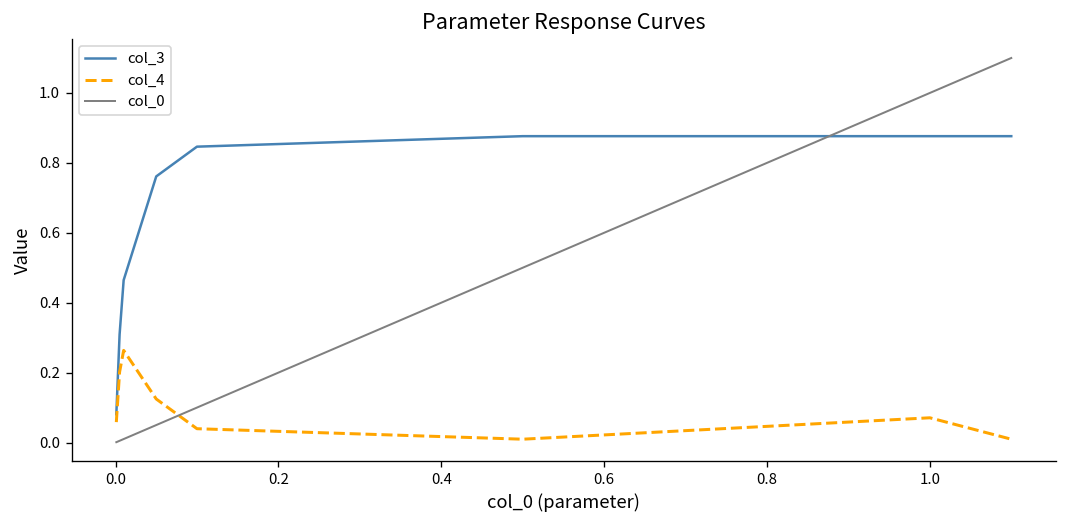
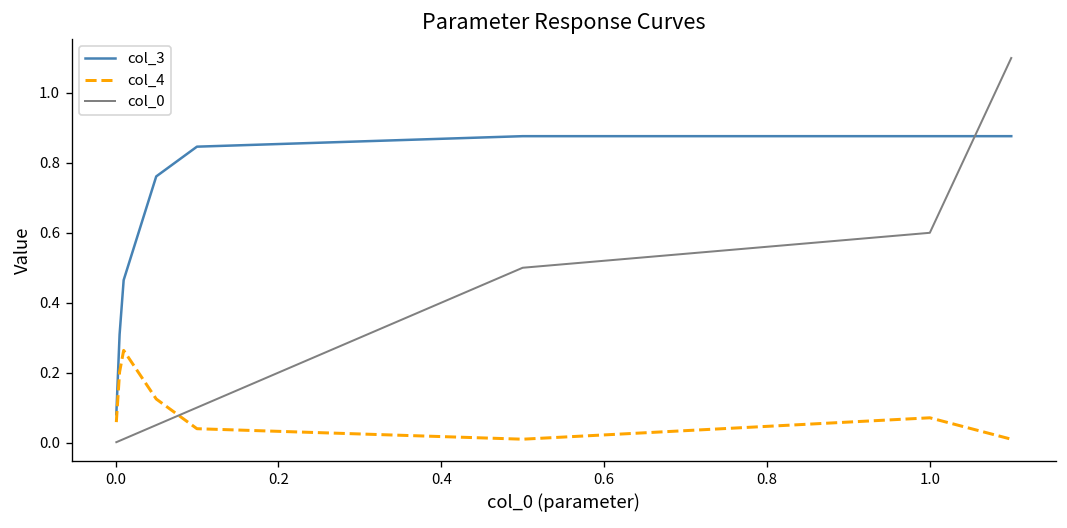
col_0, 1.0: 1.0 -> 0.6
